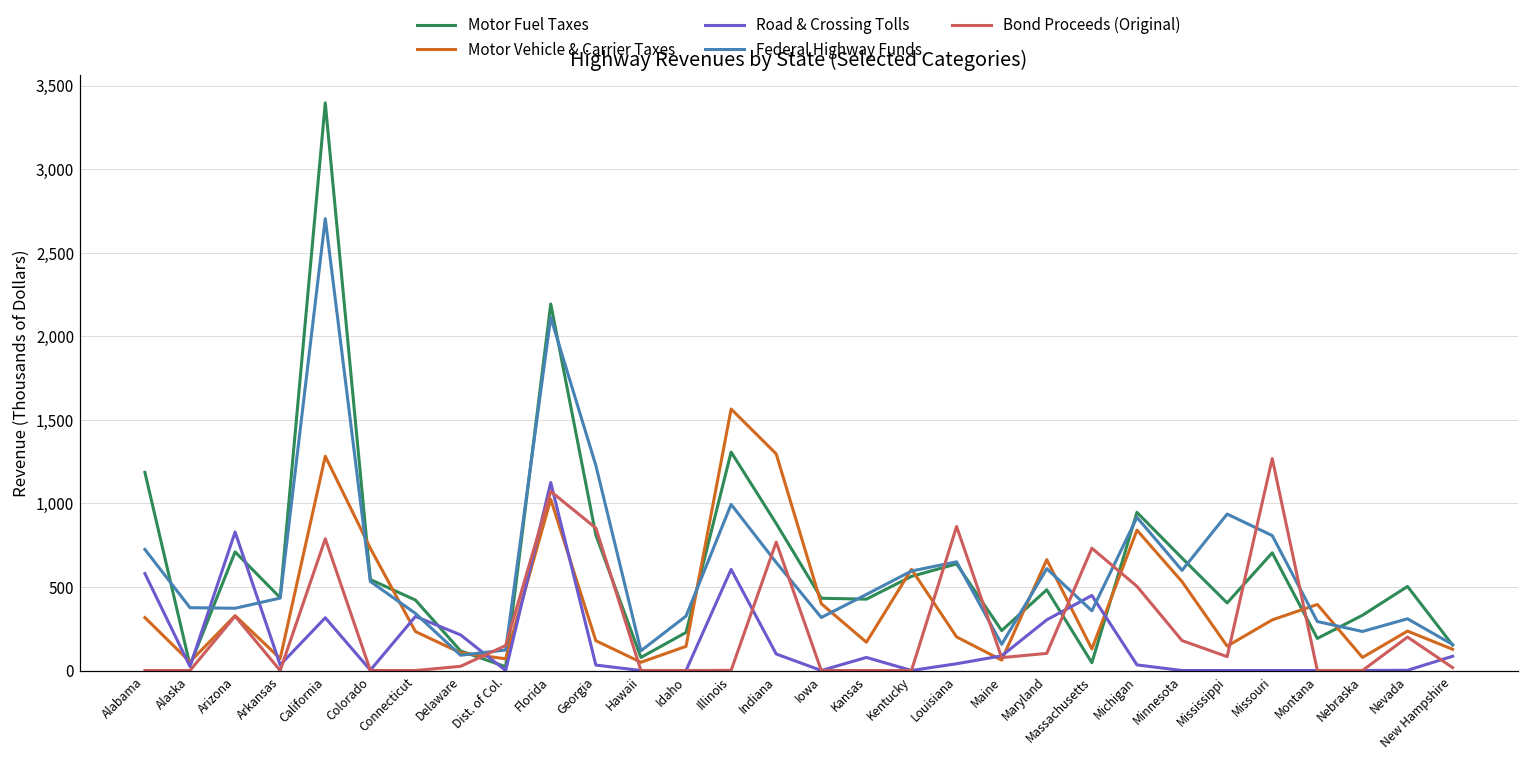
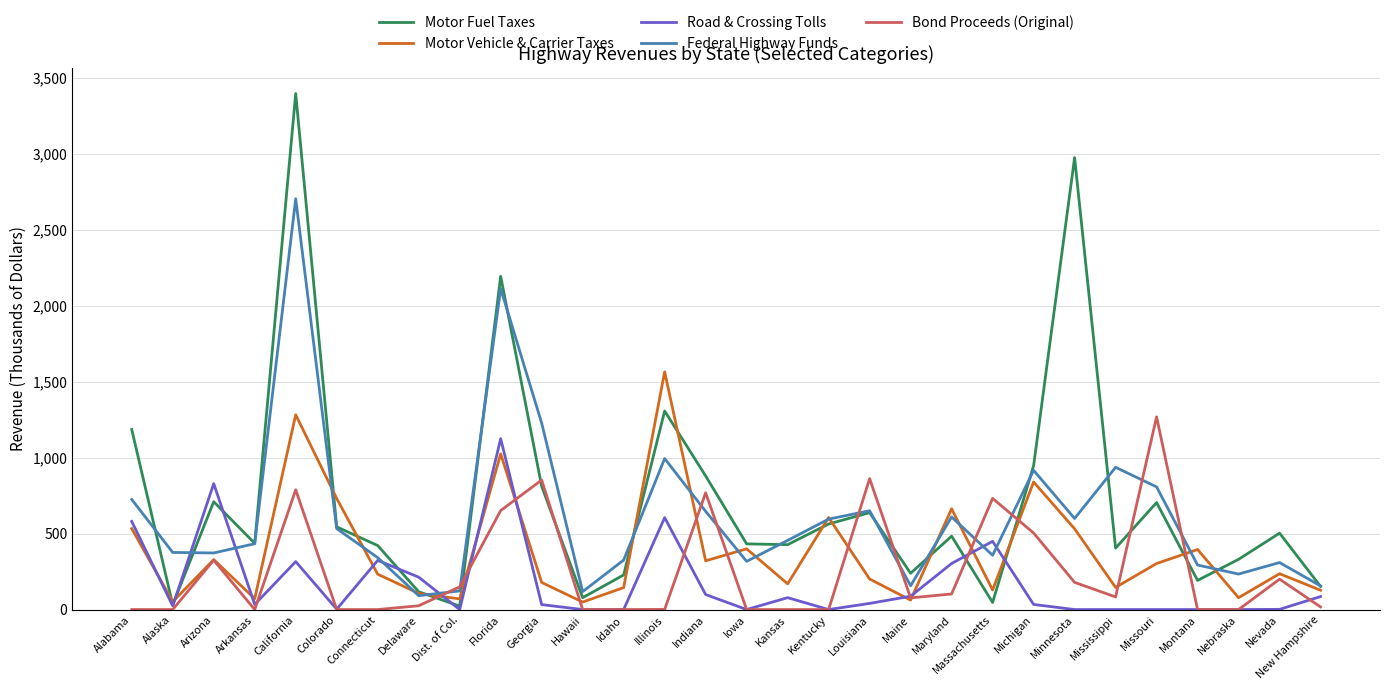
Motor Vehicle & Carrier Taxes, Alabama: 320 -> 530
Bond Proceeds (Original), Florida: 1,070 -> 650
Motor Vehicle & Carrier Taxes, Indiana: 1,300 -> 320
Motor Fuel Taxes, Minnesota: 670 -> 2,970
